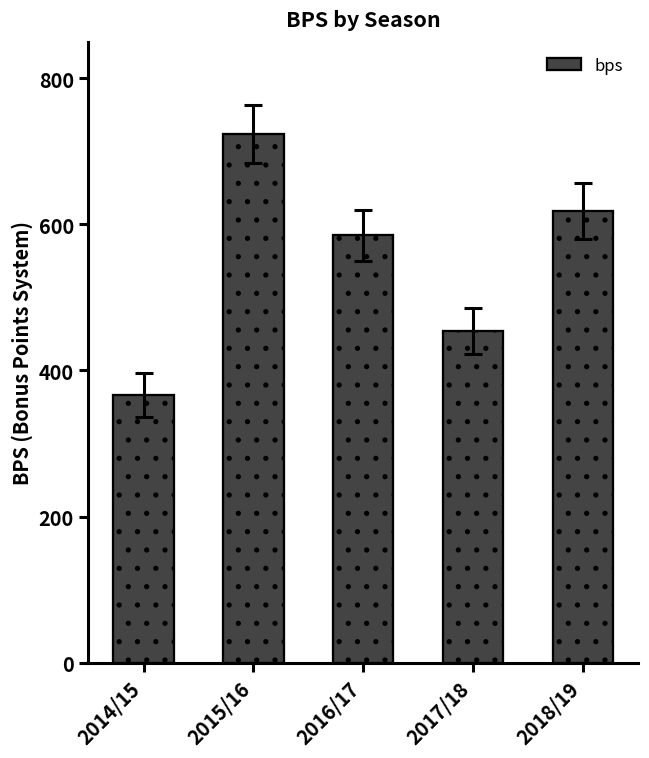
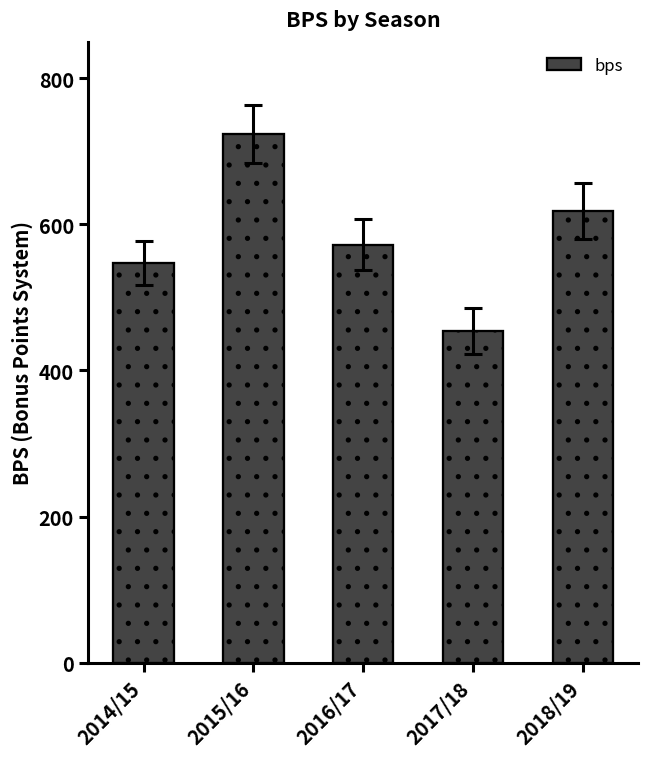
bps, 2014/15: 370 -> 550
bps, 2016/17: 590 -> 570
